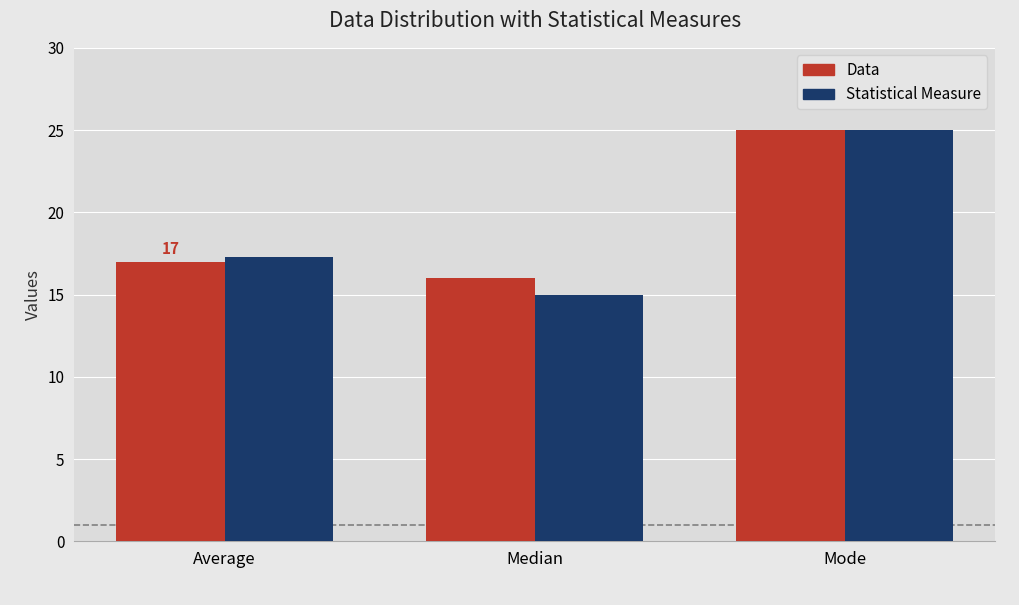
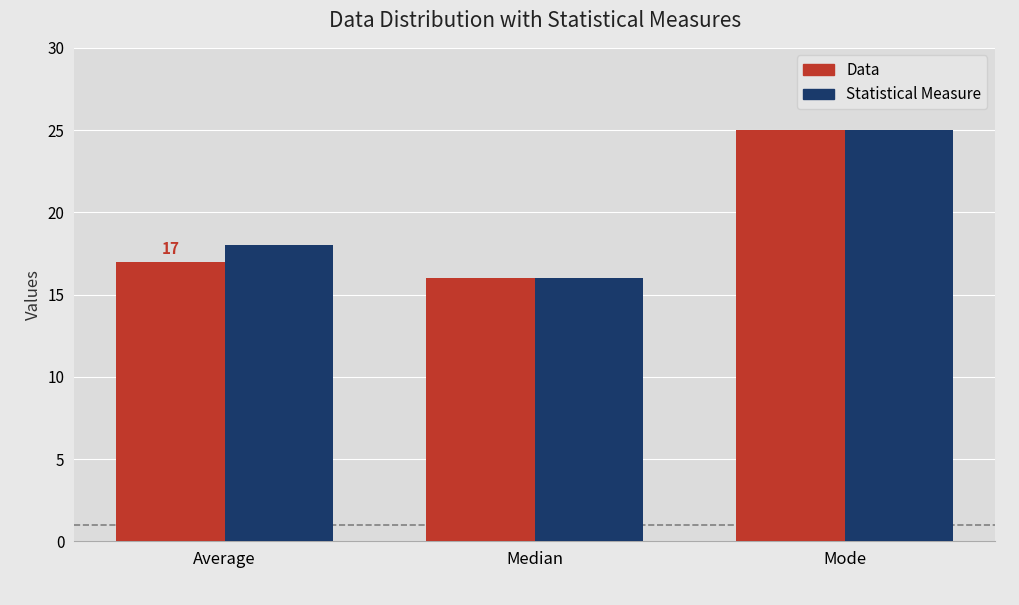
Statistical Measure, Average: 17.3 -> 18.0
Statistical Measure, Median: 15 -> 16
